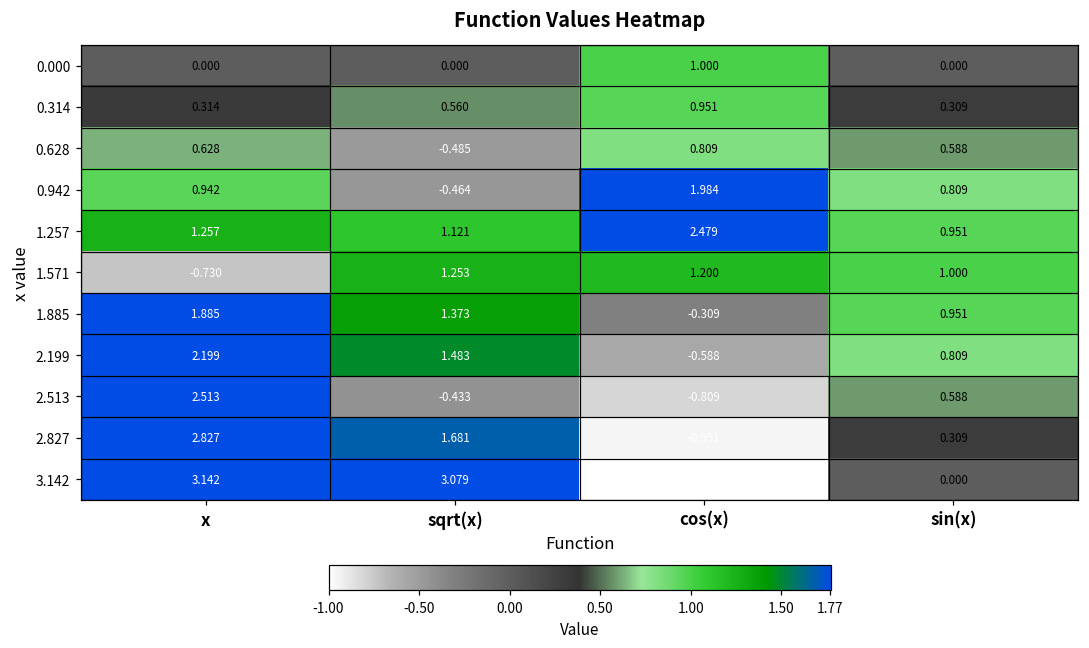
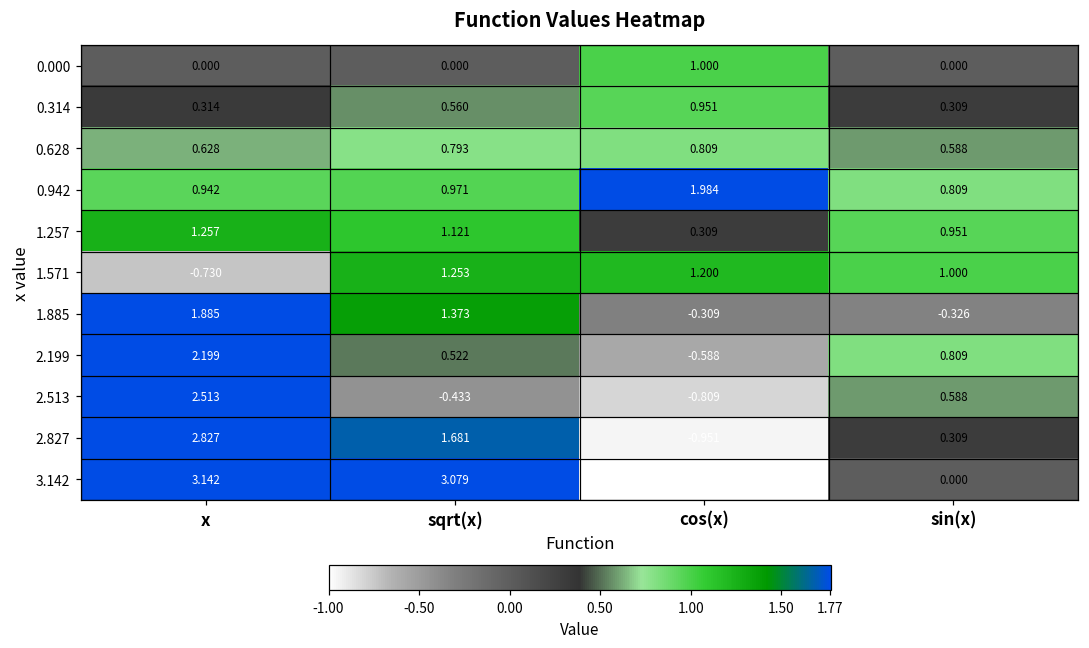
0.628, sqrt(x): -0.485 -> 0.793
0.942, sqrt(x): -0.464 -> 0.971
1.257, cos(x): 2.479 -> 0.309
1.885, sin(x): 0.951 -> -0.326
2.199, sqrt(x): 1.483 -> 0.522
